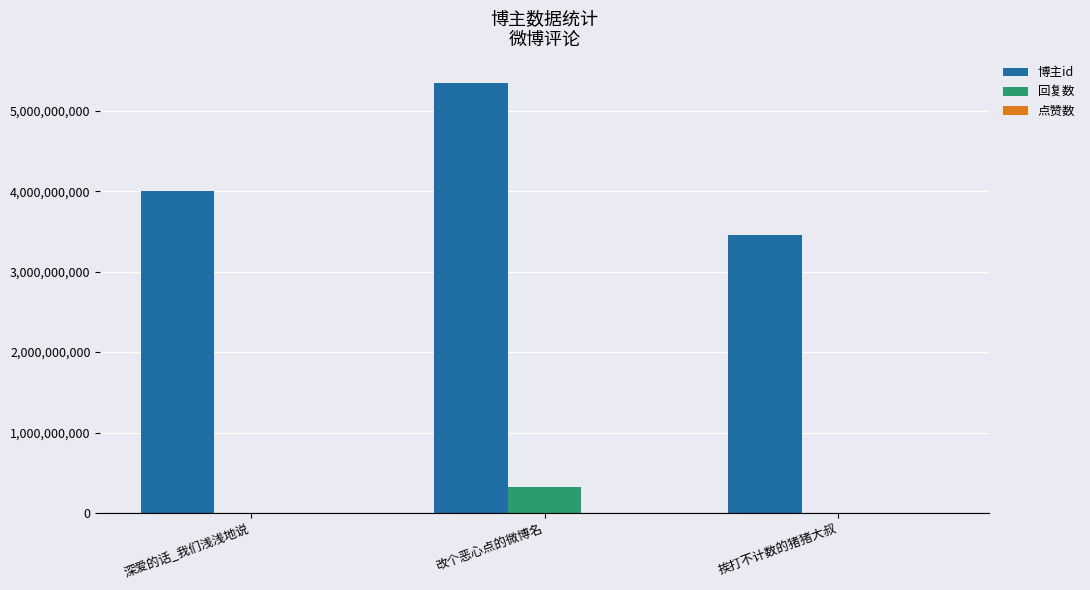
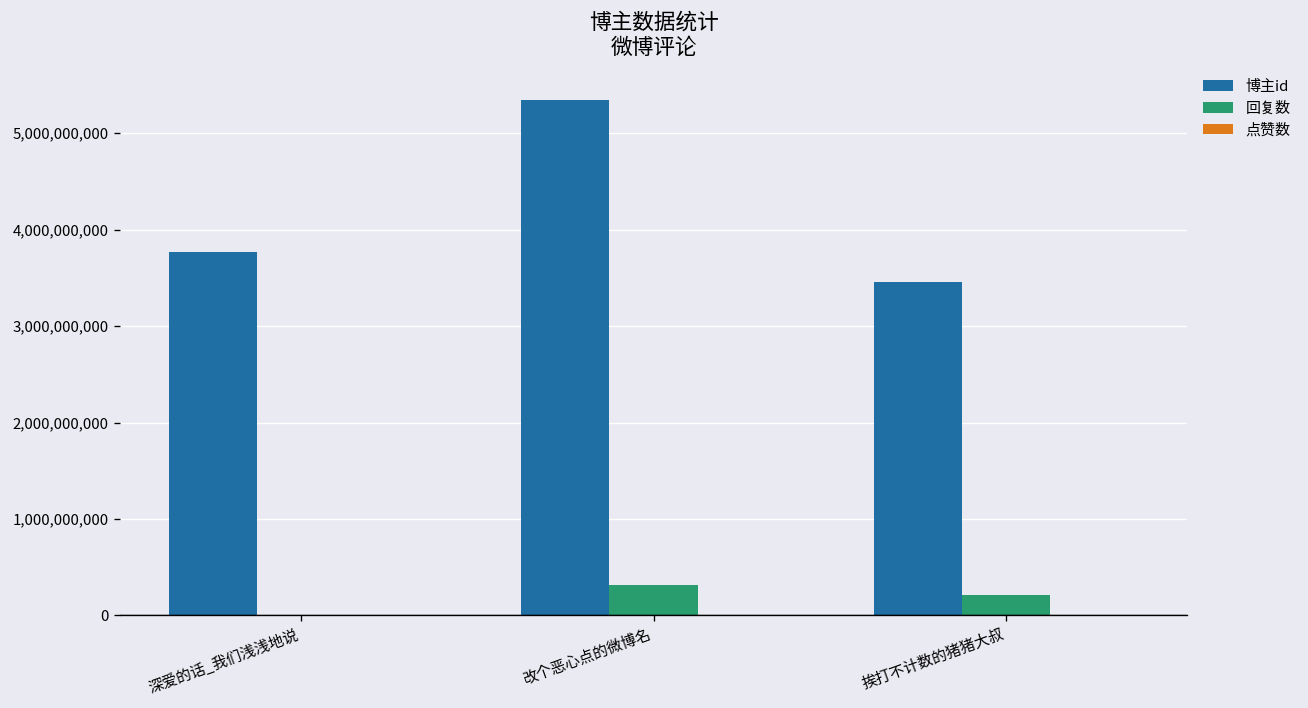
博主id, 深爱的话_我们浅浅地说: 4,000,000,000 -> 3,800,000,000
回复数, 挨打不计数的猪猪大叔: 0 -> 200,000,000
